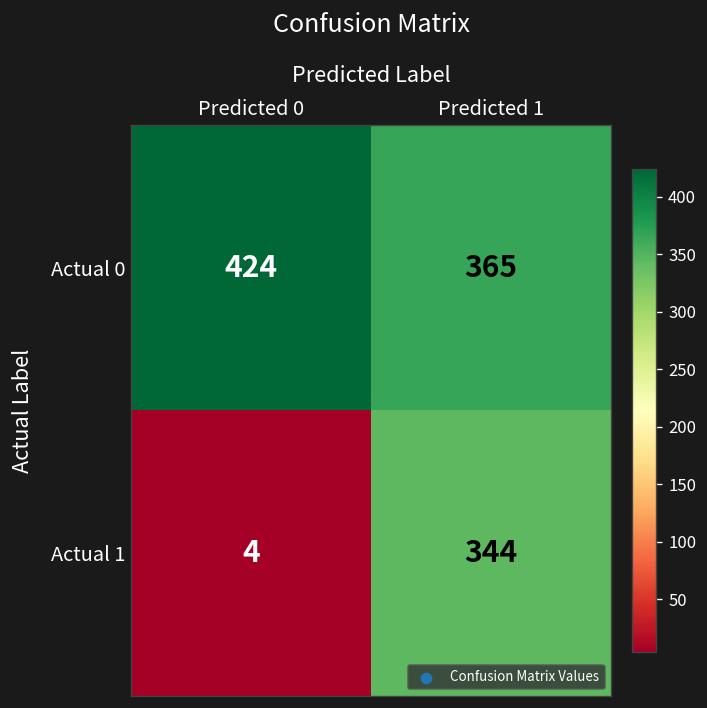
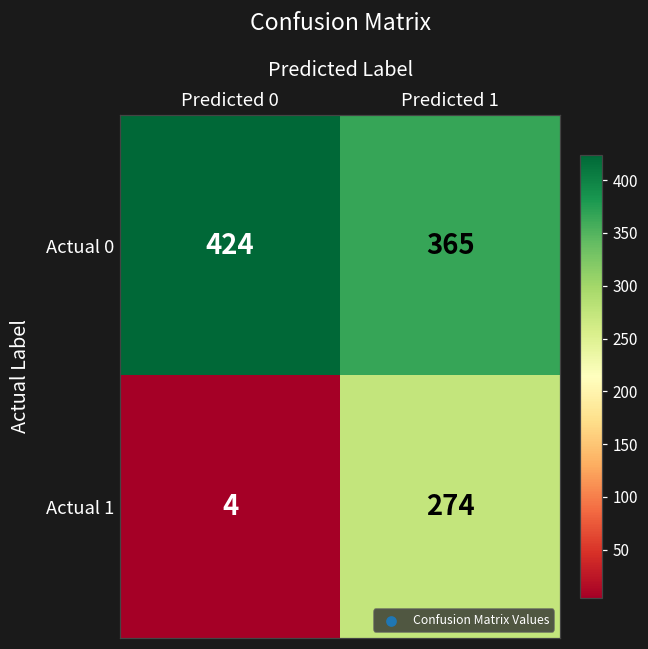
Actual 1, Predicted 1: 344 -> 274
